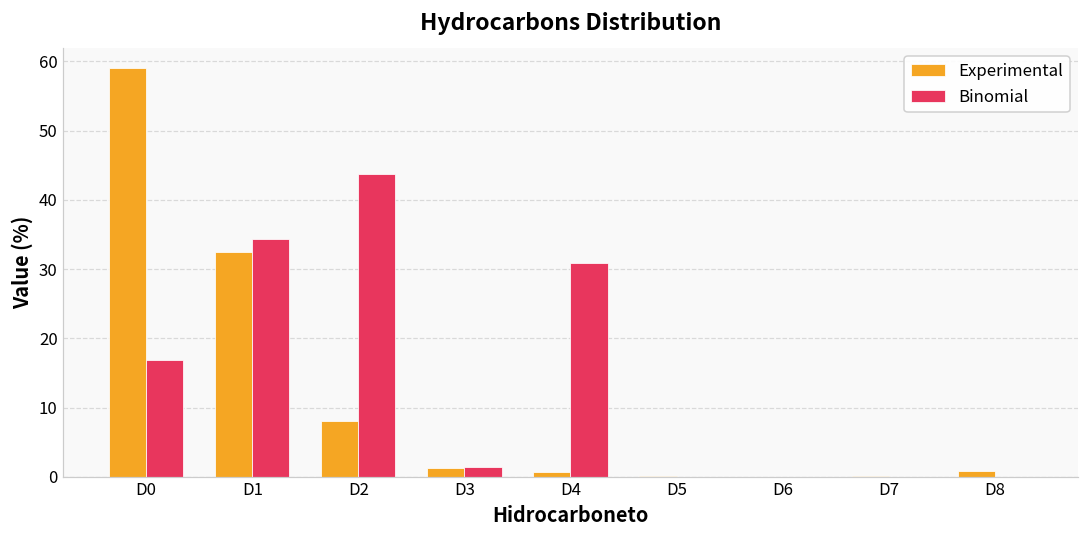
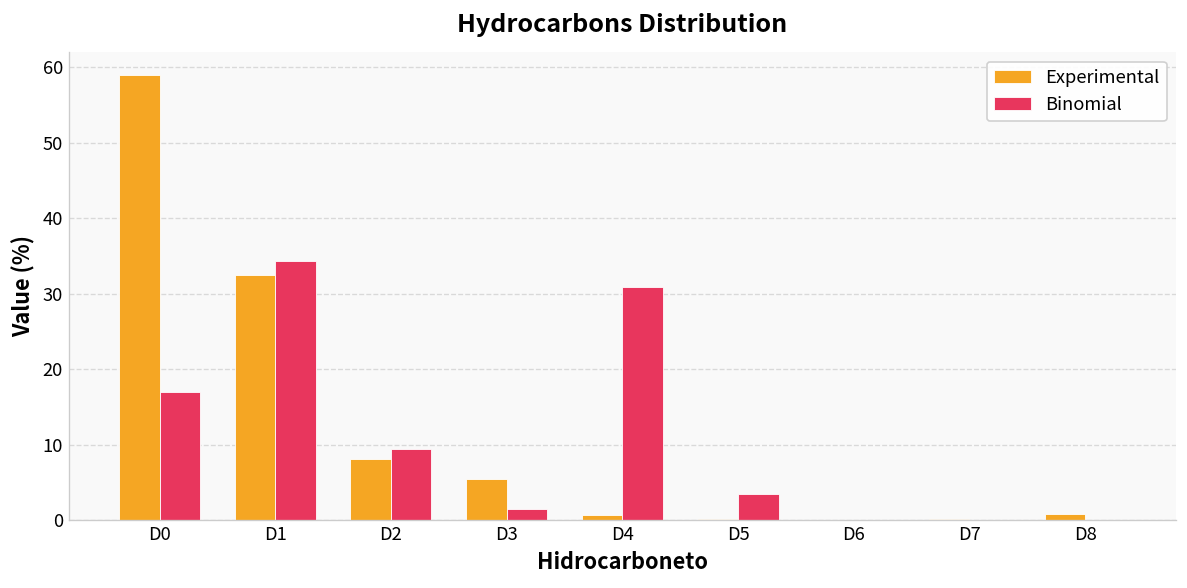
Binomial, D2: 44 -> 9
Experimental, D3: 1 -> 5
Binomial, D5: 0 -> 3
